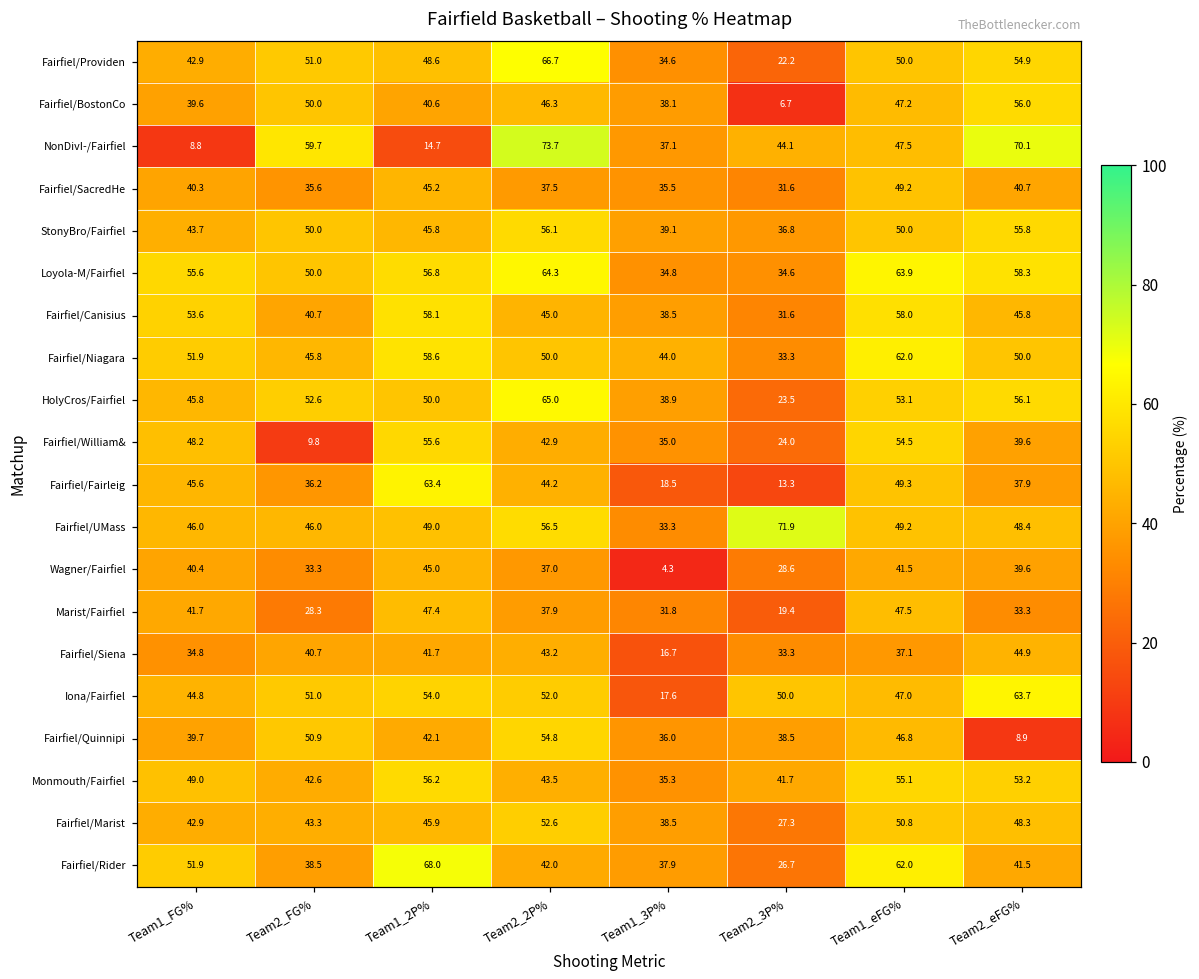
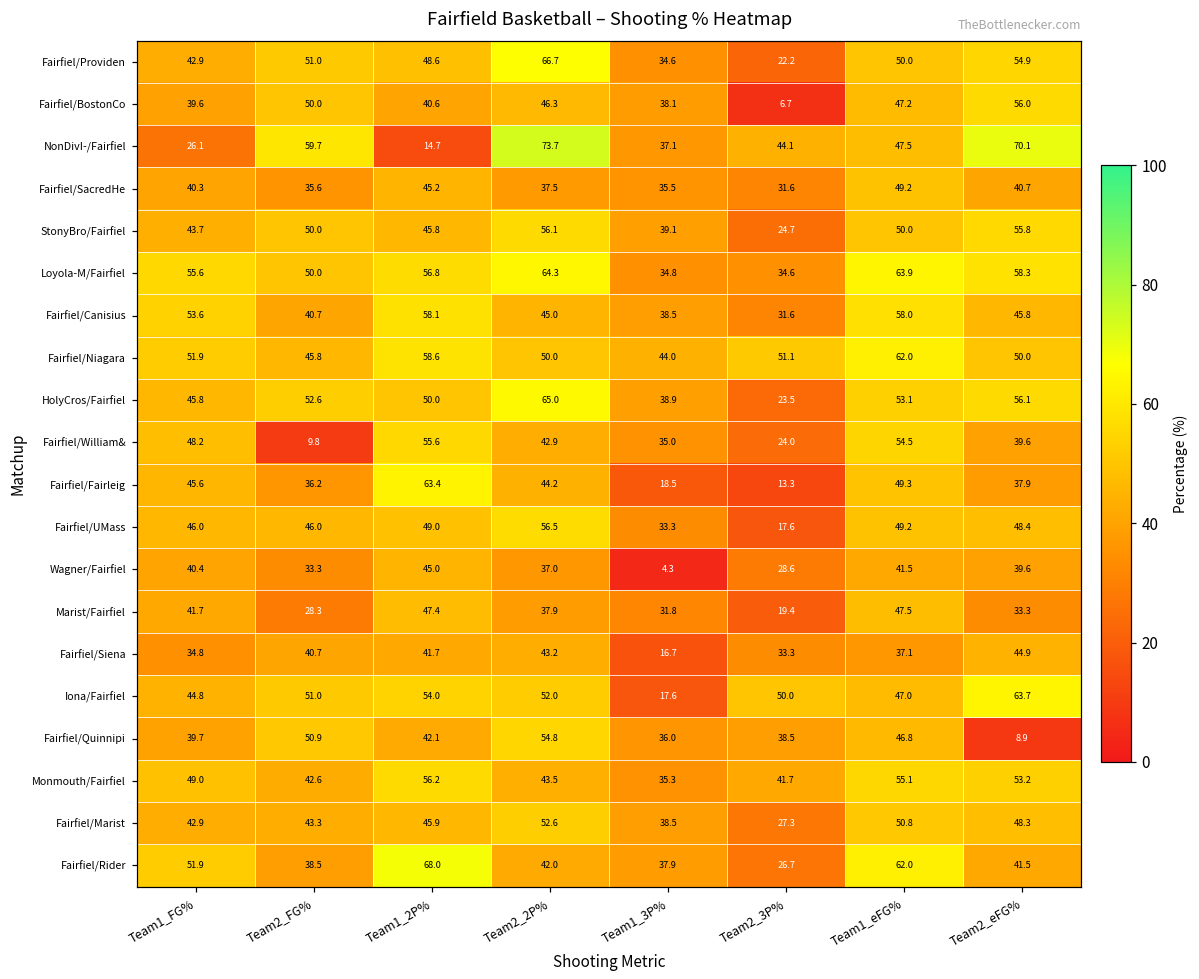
NonDivI-/Fairfiel, Team1_FG%: 8.8 -> 26.1
StonyBro/Fairfiel, Team2_3P%: 36.8 -> 24.7
Fairfiel/Niagara, Team2_3P%: 33.3 -> 51.1
Fairfiel/UMass, Team2_3P%: 71.9 -> 17.6
